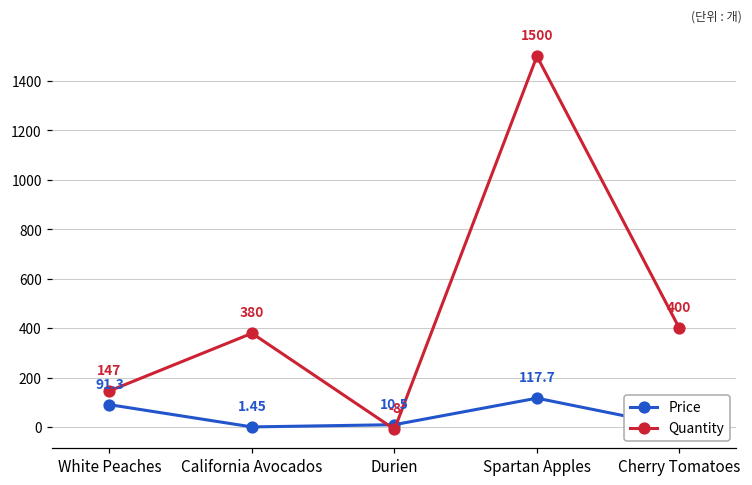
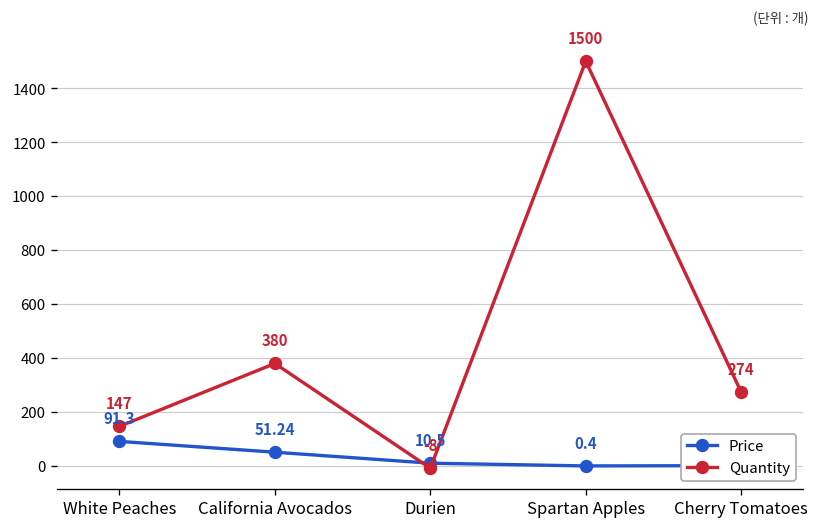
Price, California Avocados: 1.45 -> 51.24
Price, Spartan Apples: 117.7 -> 0.4
Quantity, Cherry Tomatoes: 400 -> 274
